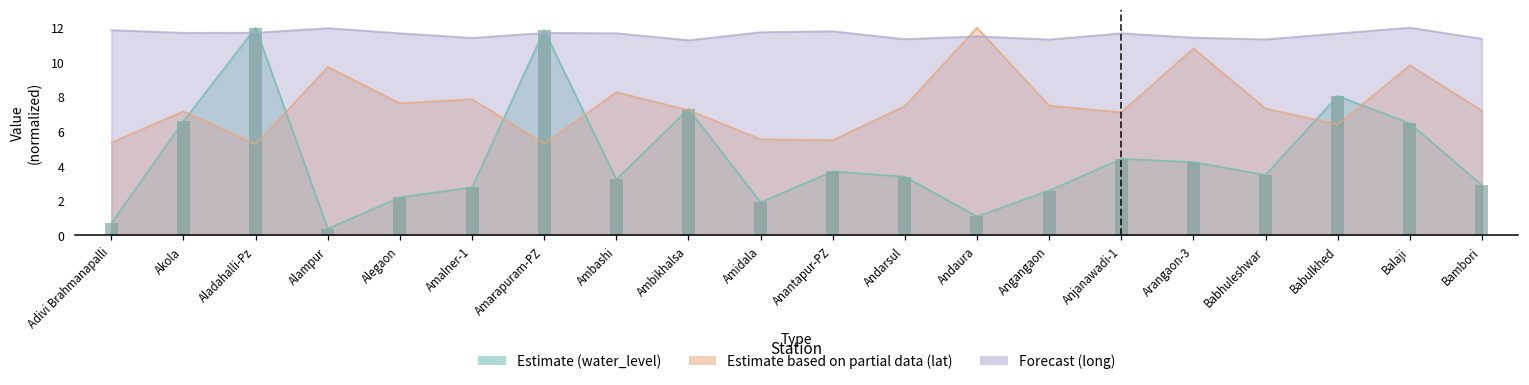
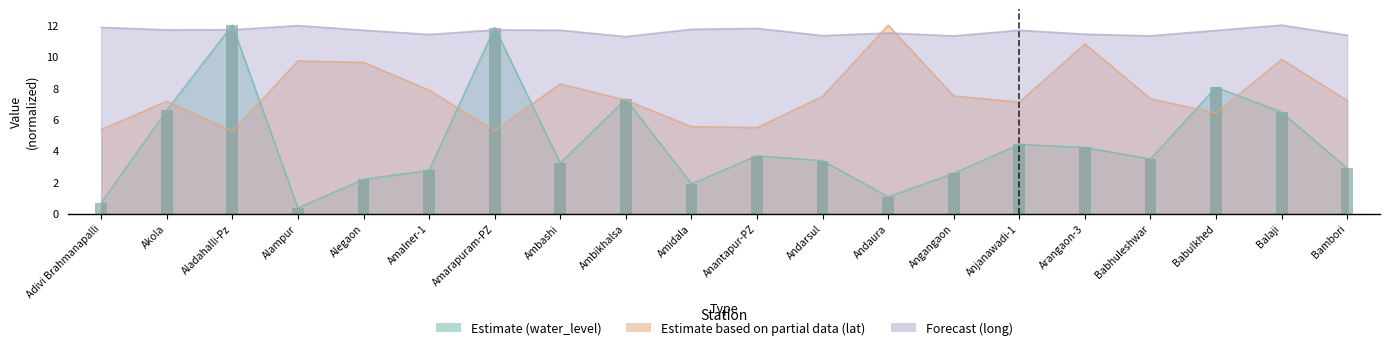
Estimate based on partial data (lat), Alegaon: 7.6 -> 9.6
